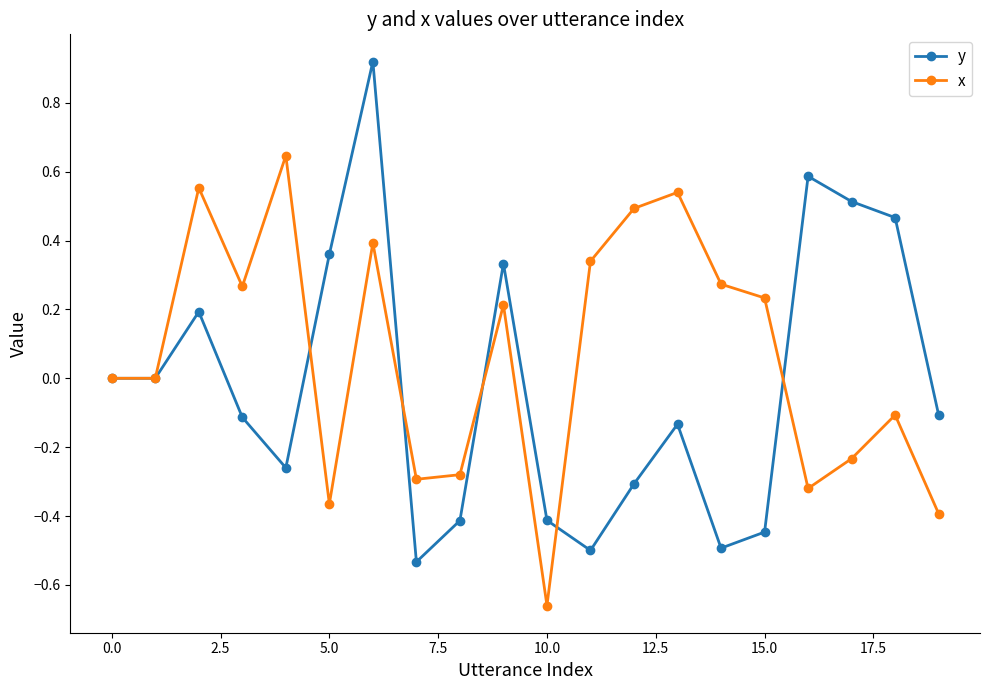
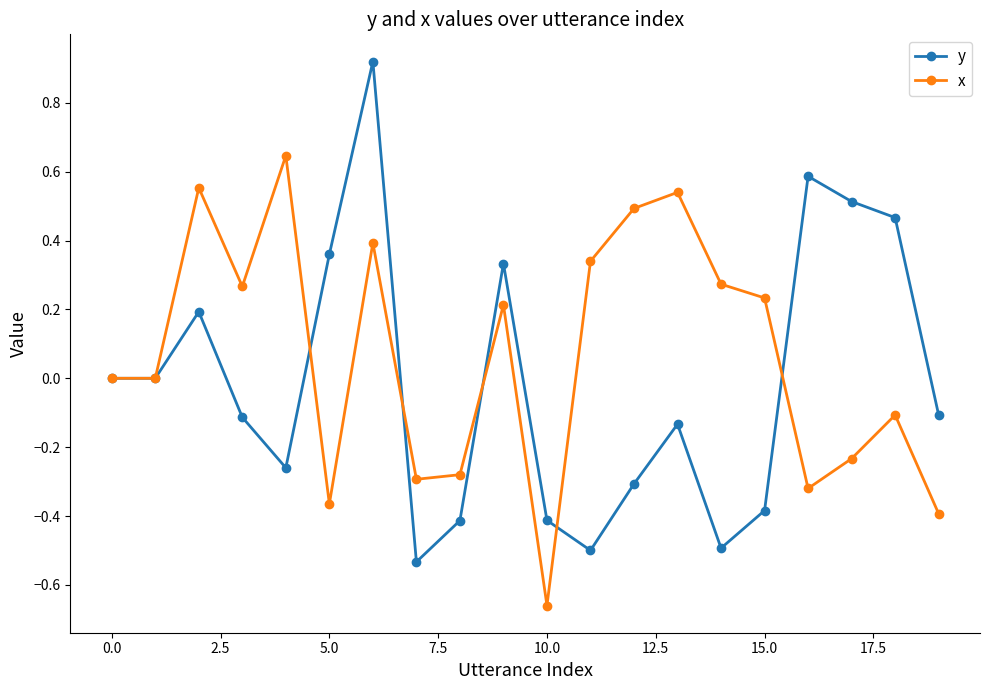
y, 15.0: -0.45 -> -0.38
